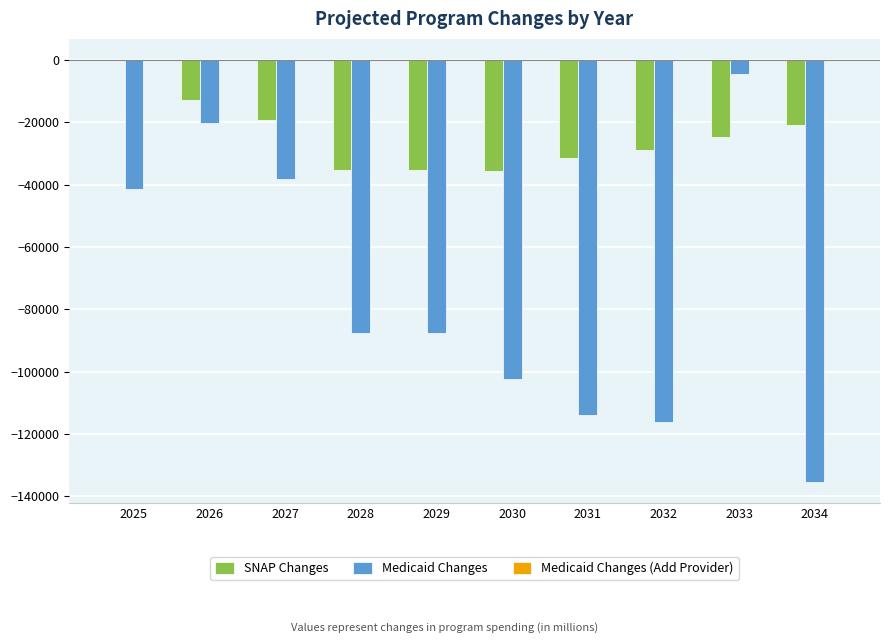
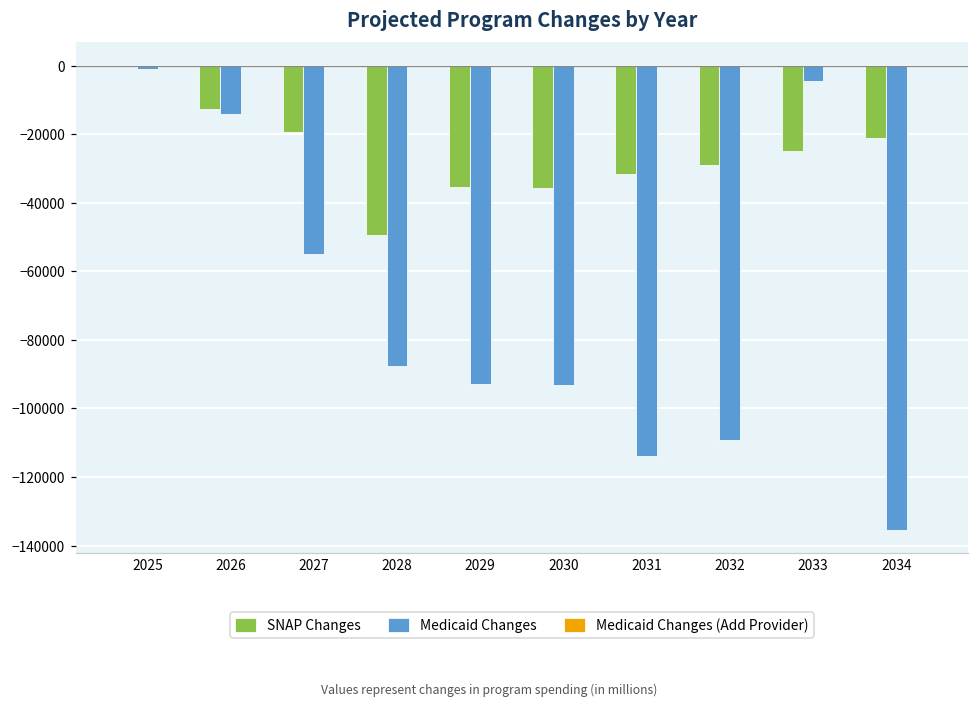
Medicaid Changes, 2025: -41000 -> -1000
Medicaid Changes, 2026: -20000 -> -14000
Medicaid Changes, 2027: -38000 -> -55000
SNAP Changes, 2028: -35000 -> -49000
Medicaid Changes, 2029: -87000 -> -93000
Medicaid Changes, 2030: -103000 -> -93000
Medicaid Changes, 2032: -116000 -> -109000
